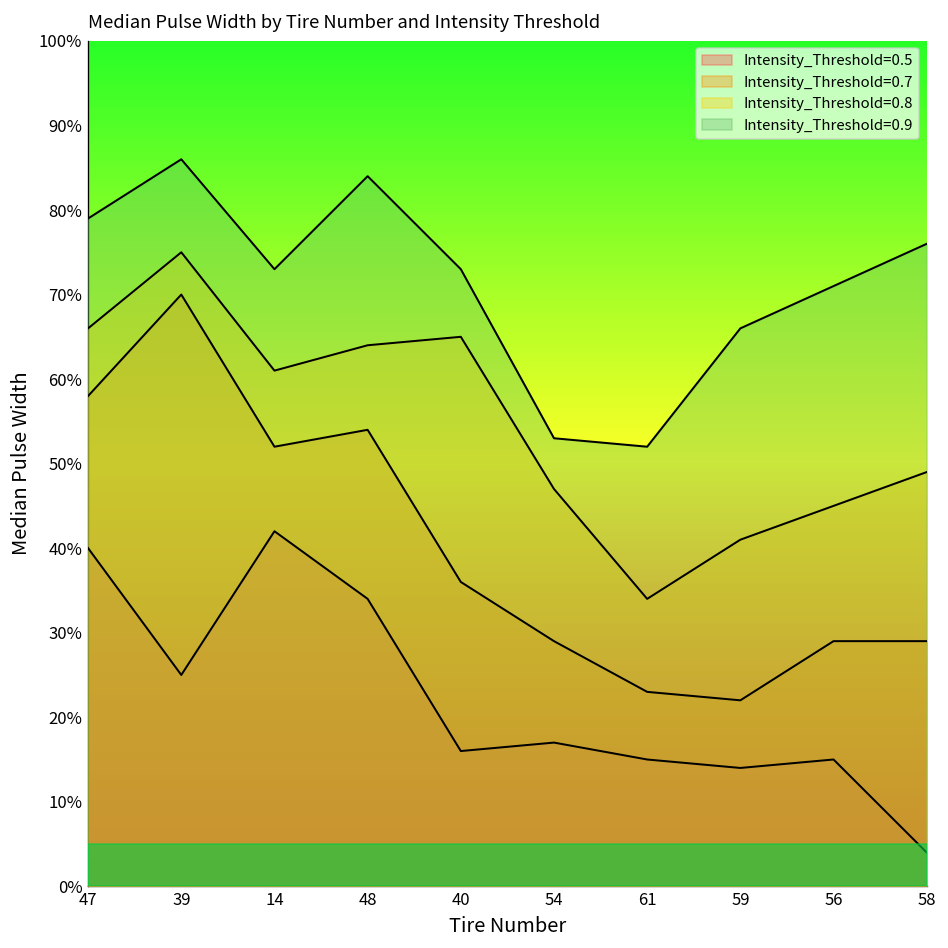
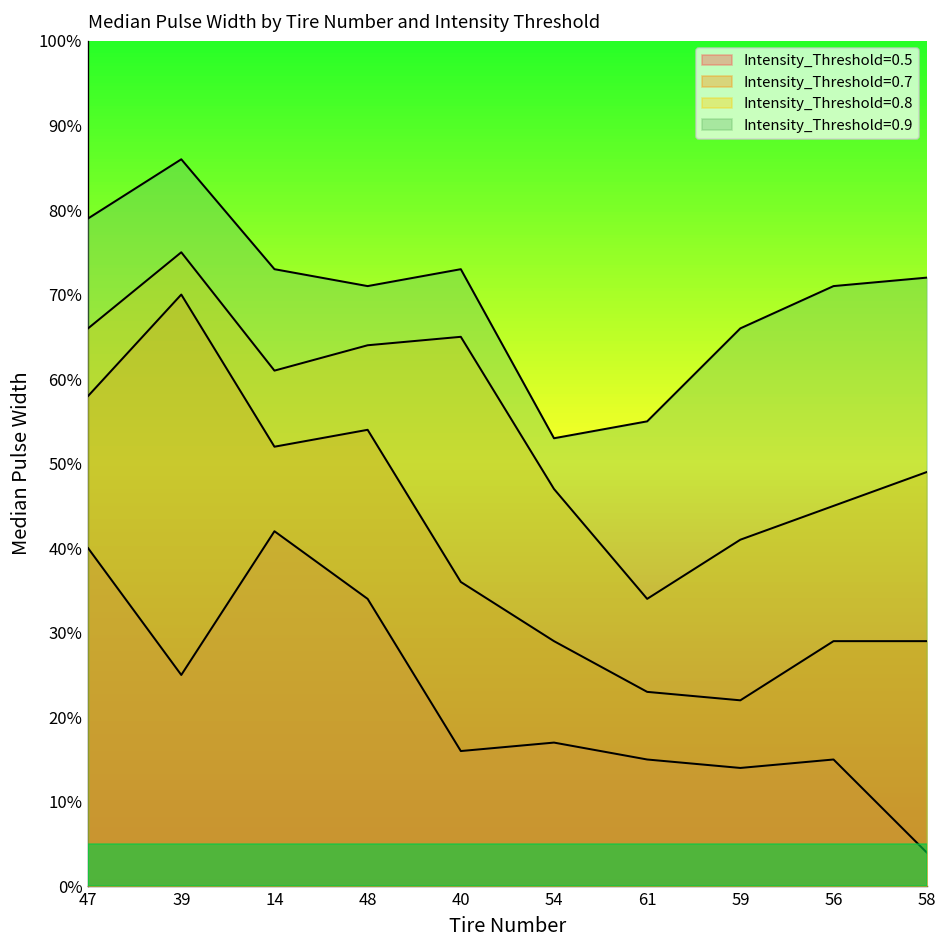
Intensity_Threshold=0.9, 48: 84% -> 71%
Intensity_Threshold=0.9, 61: 52% -> 55%
Intensity_Threshold=0.9, 58: 76% -> 72%
